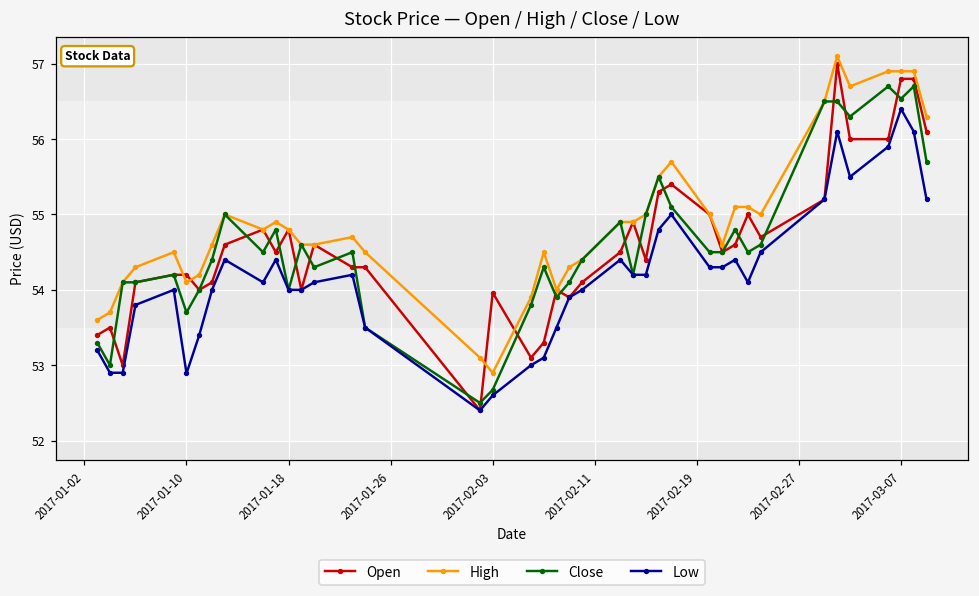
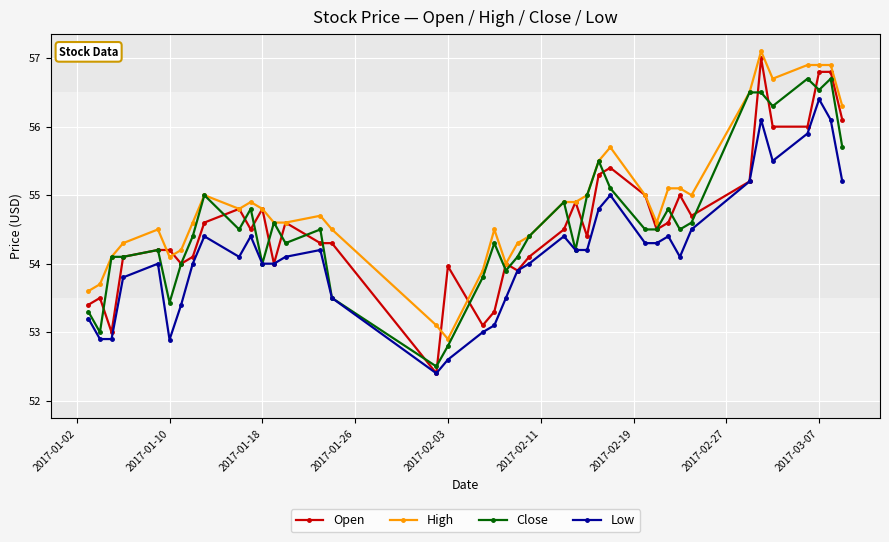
Close, 2017-01-10: 53.7 -> 53.4
Close, 2017-02-03: 52.7 -> 52.8
